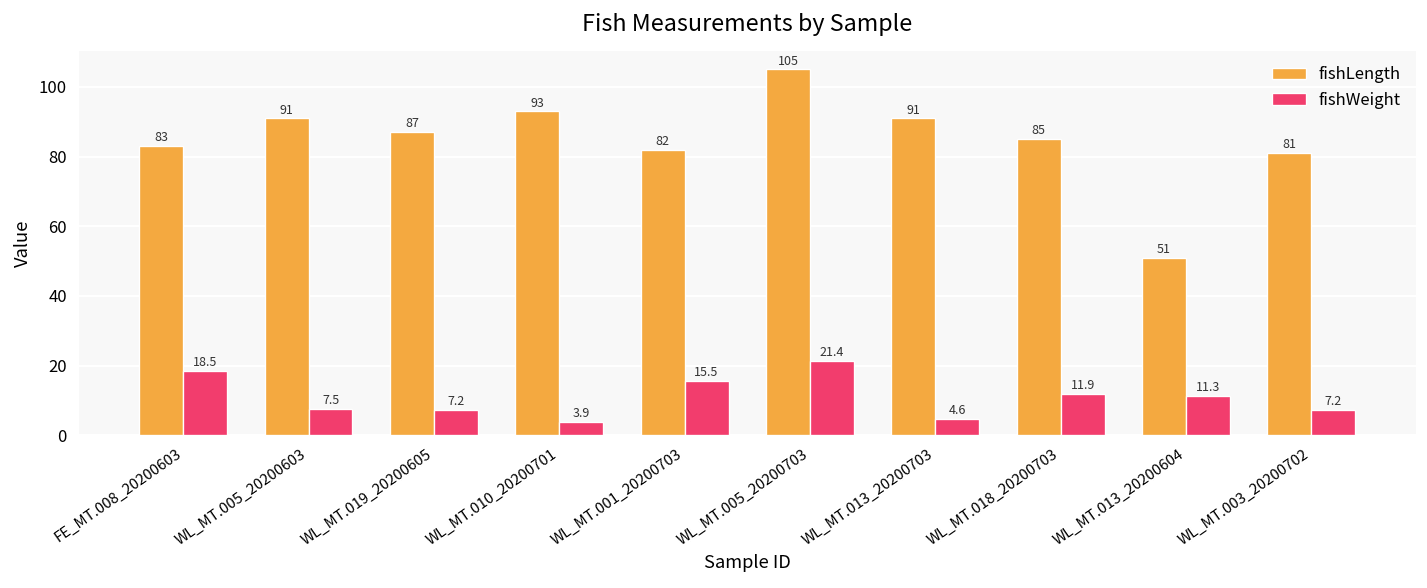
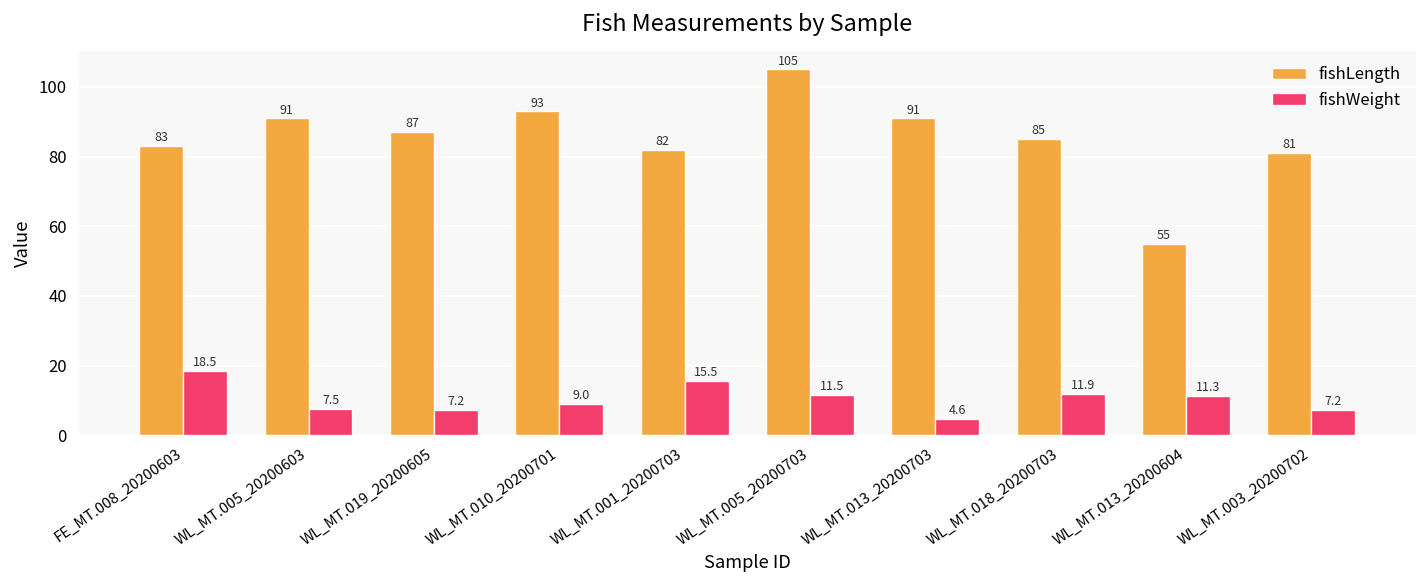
fishWeight, WL_MT.010_20200701: 3.9 -> 9.0
fishWeight, WL_MT.005_20200703: 21.4 -> 11.5
fishLength, WL_MT.013_20200604: 51 -> 55
